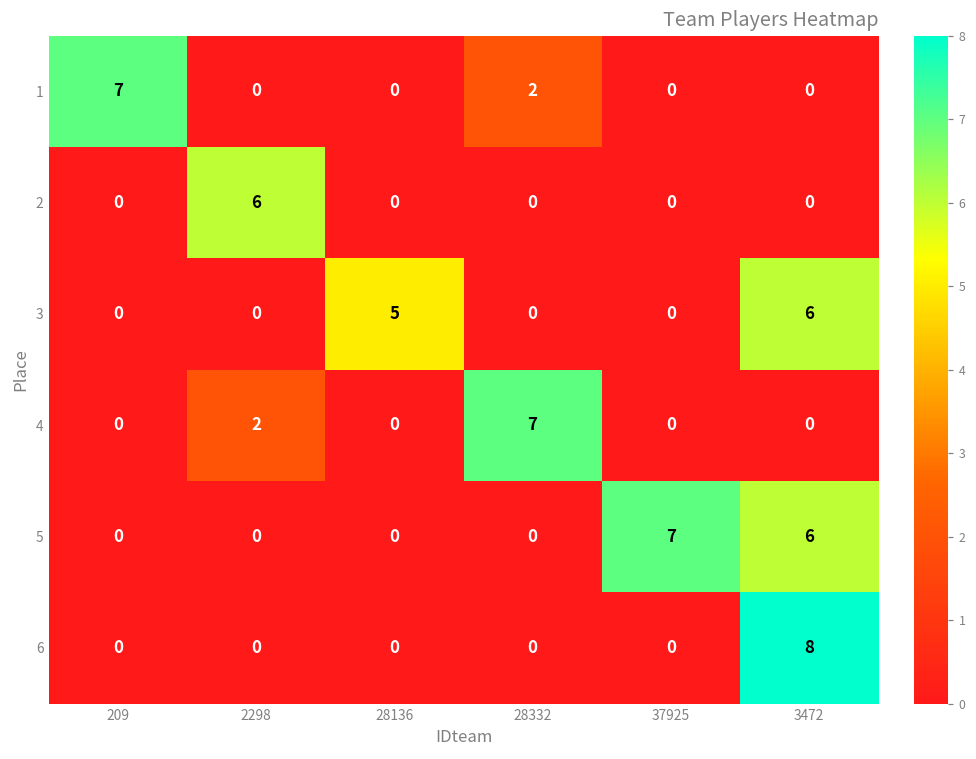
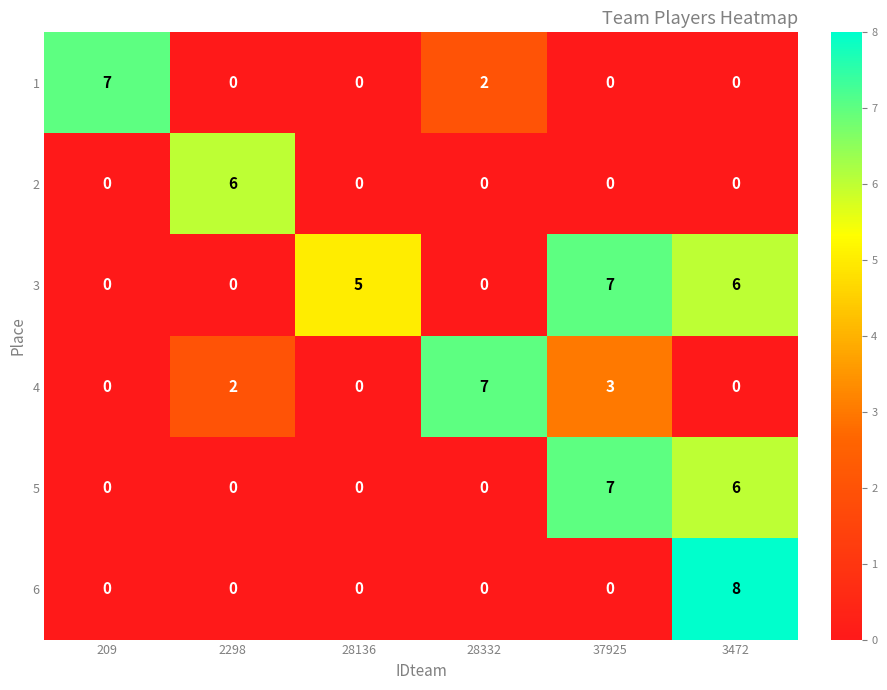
3, 37925: 0 -> 7
4, 37925: 0 -> 3
